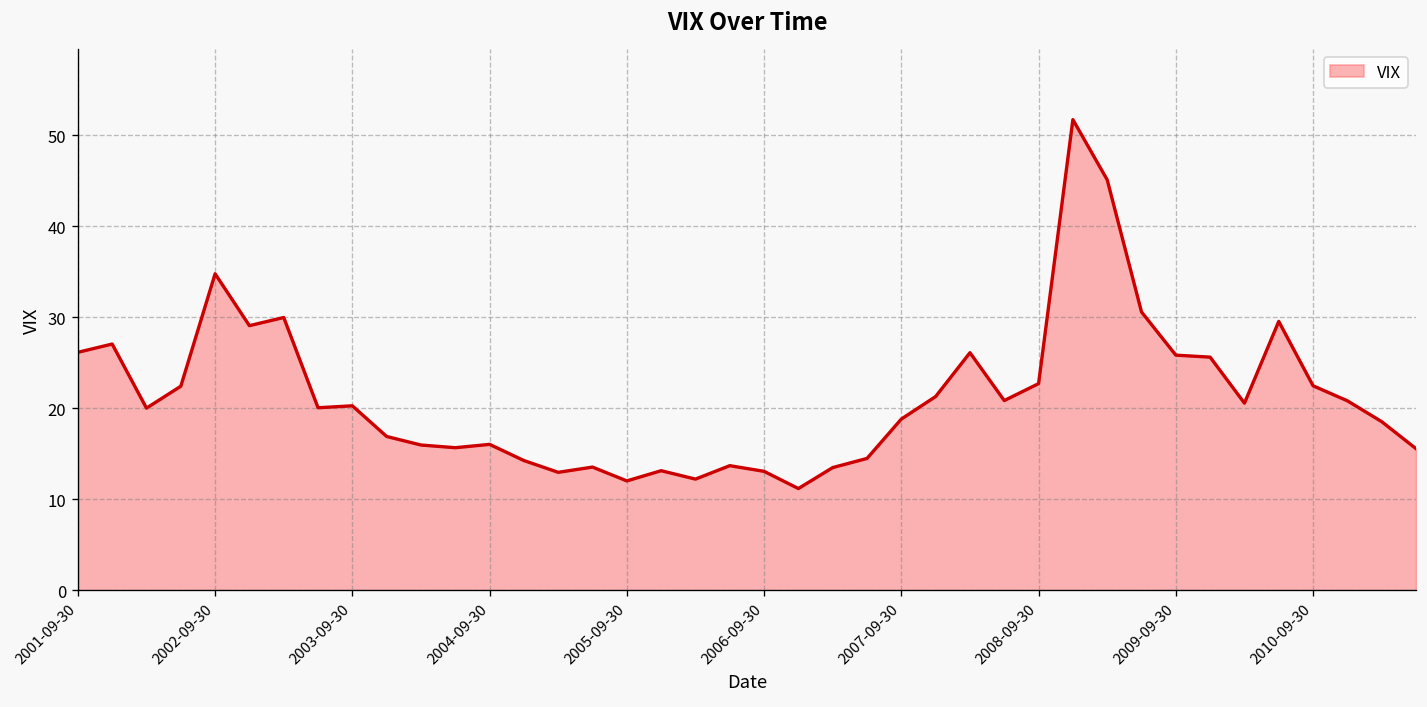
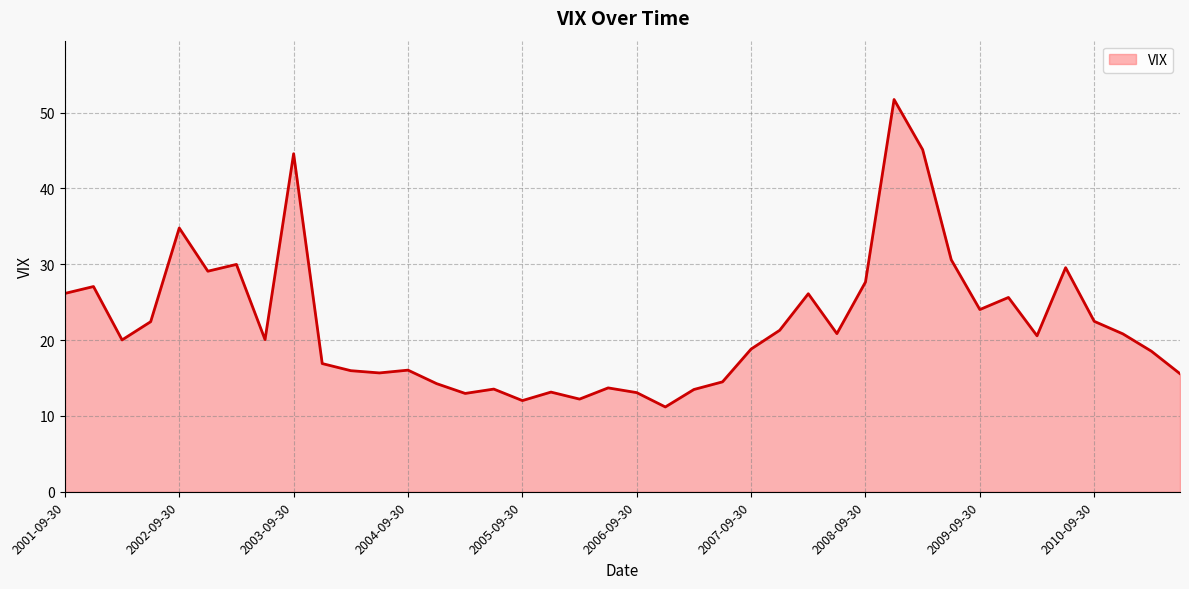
2003-09-30: 20 -> 45
2008-09-30: 23 -> 28
2009-09-30: 26 -> 24
